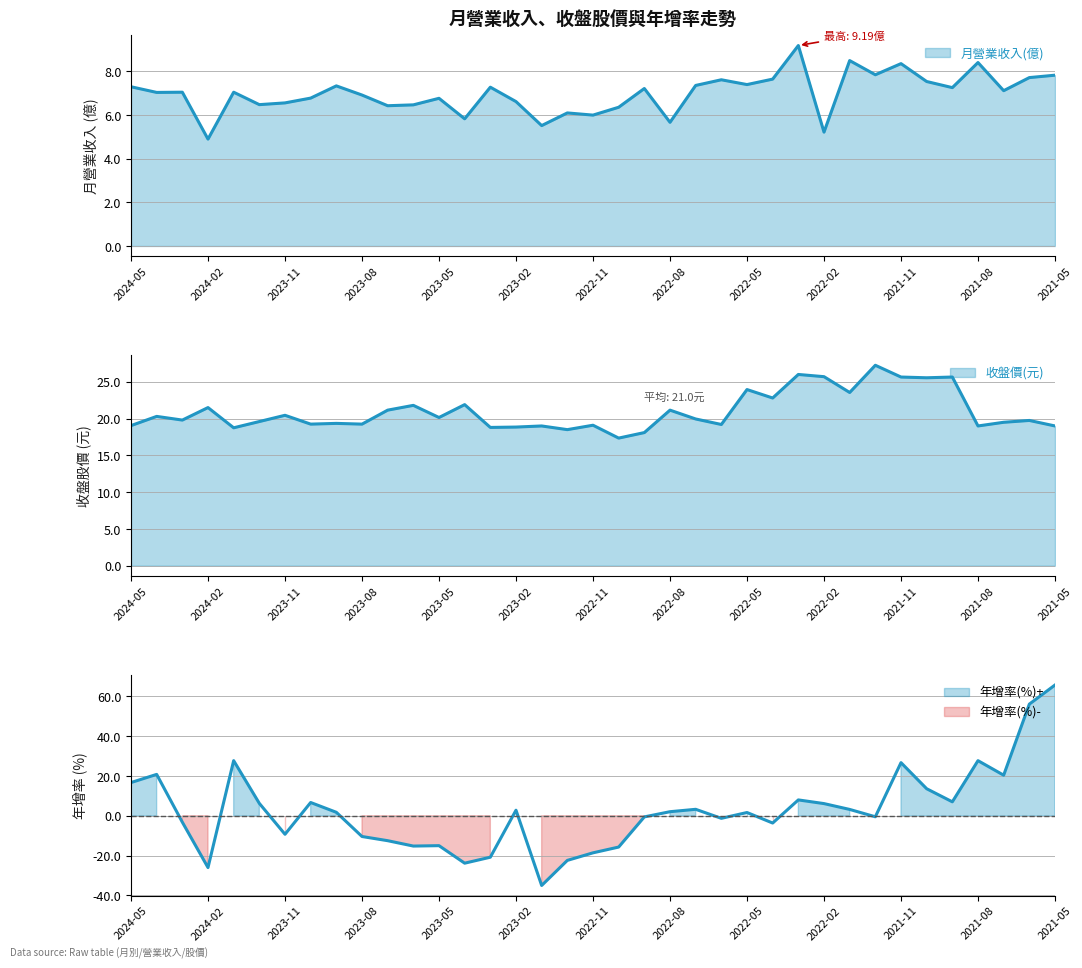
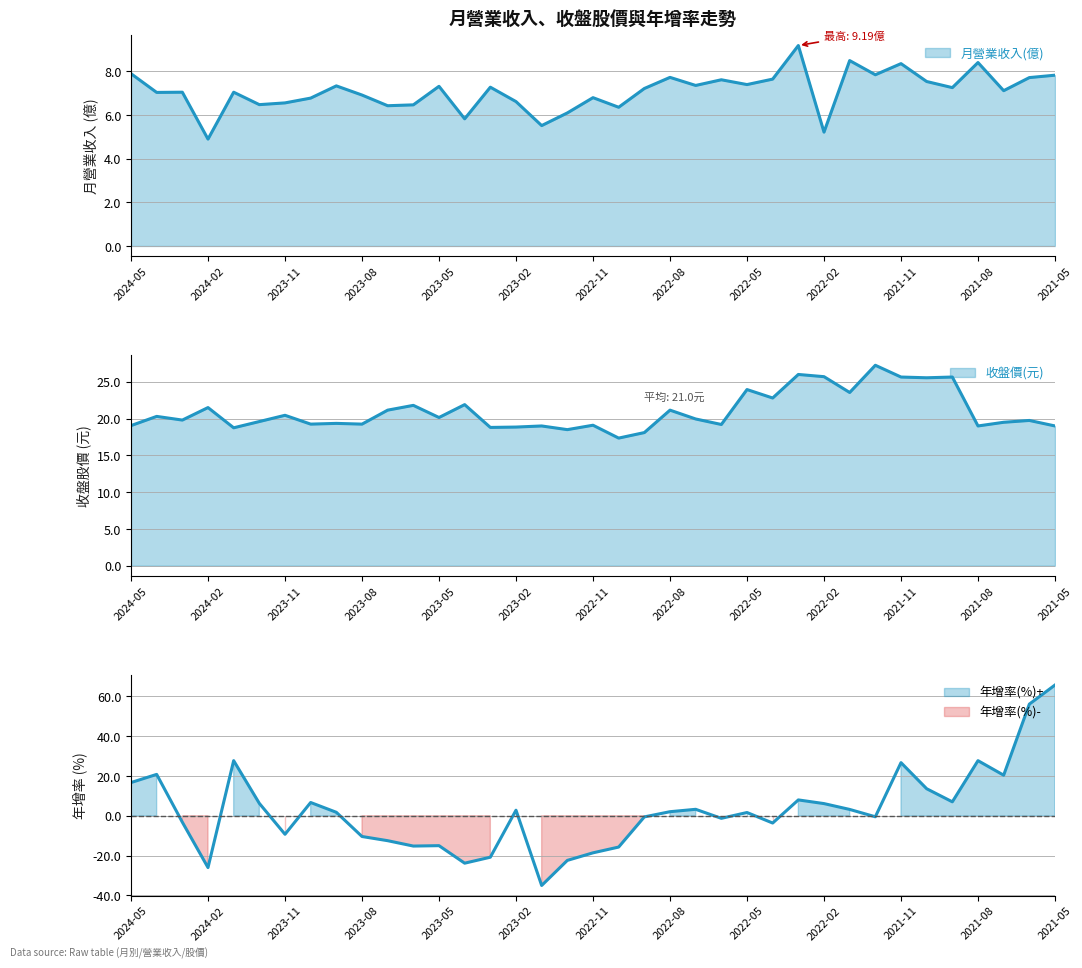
月營業收入、收盤股價與年增率走勢, 2024-05: 7.3 -> 7.9
月營業收入、收盤股價與年增率走勢, 2023-05: 6.8 -> 7.3
月營業收入、收盤股價與年增率走勢, 2022-11: 6.0 -> 6.8
月營業收入、收盤股價與年增率走勢, 2022-08: 5.7 -> 7.7
